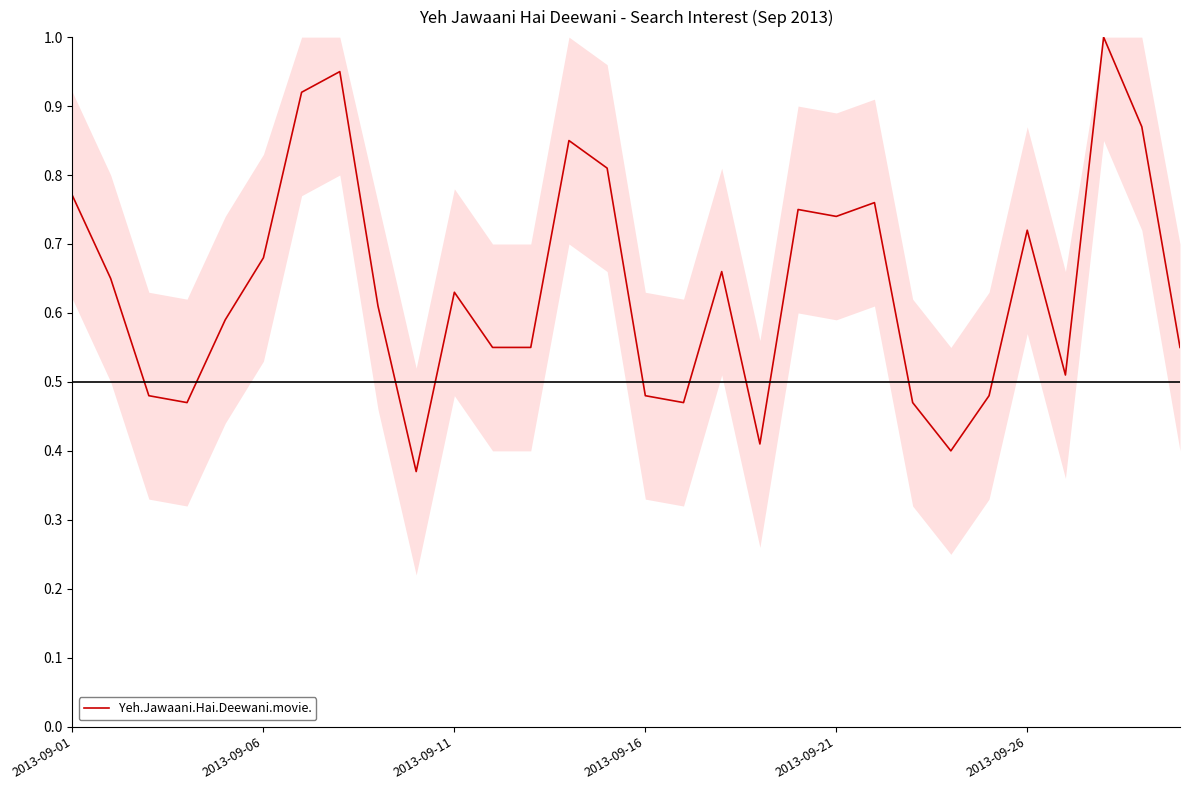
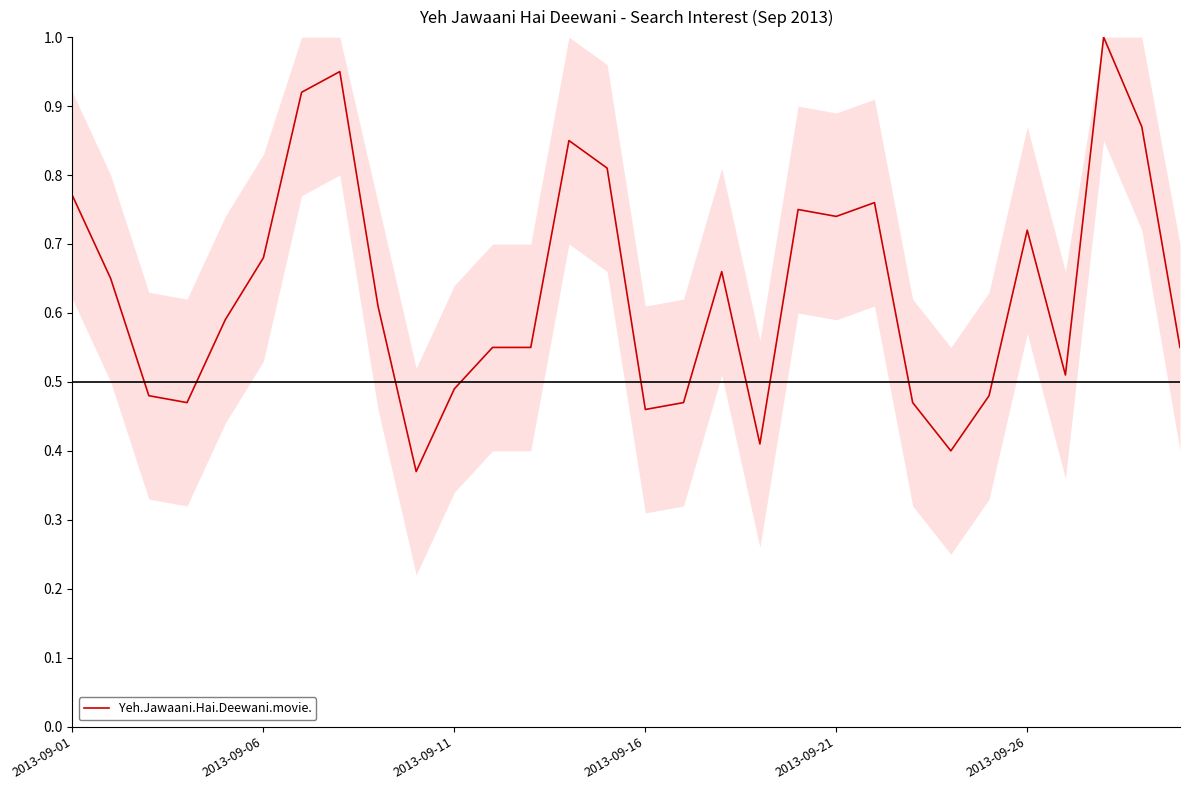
Yeh.Jawaani.Hai.Deewani.movie., 2013-09-11: 0.63 -> 0.49
Yeh.Jawaani.Hai.Deewani.movie., 2013-09-16: 0.48 -> 0.46
